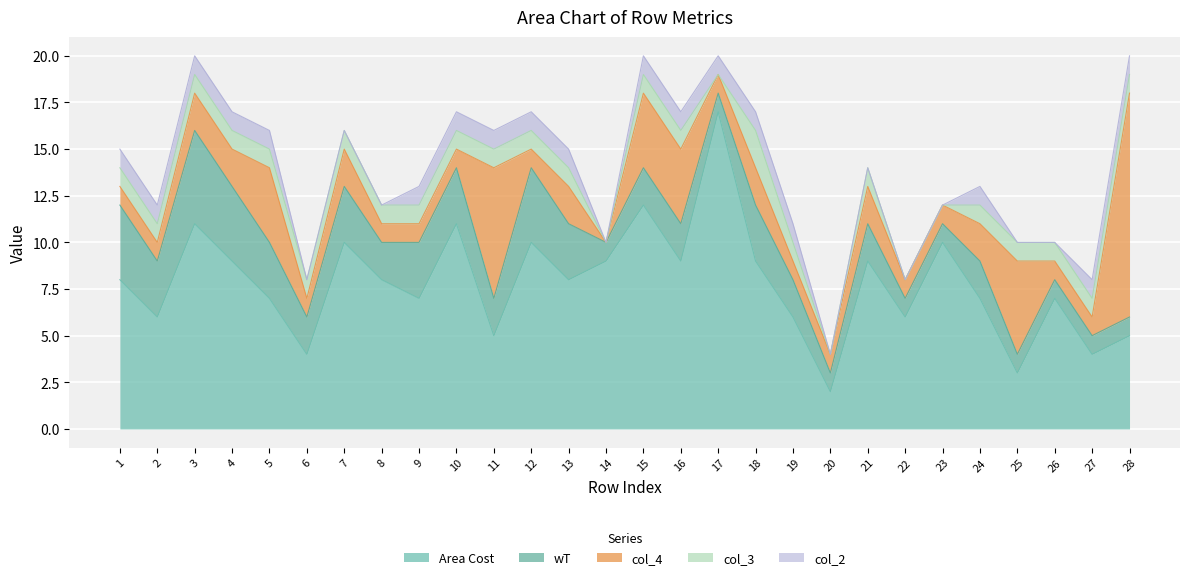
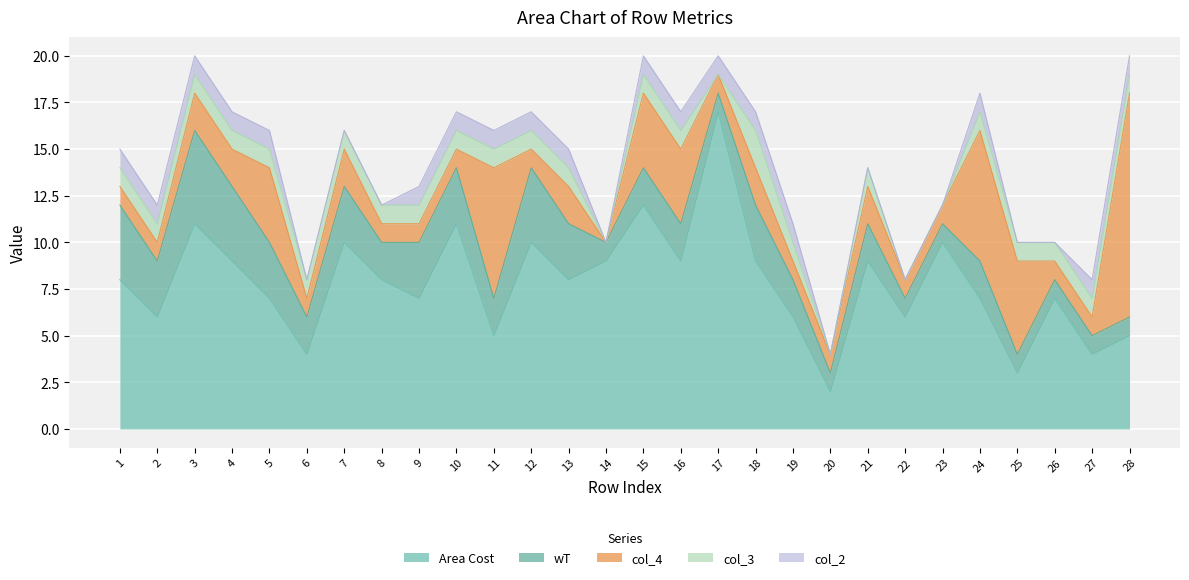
col_4, 24: 2 -> 7
